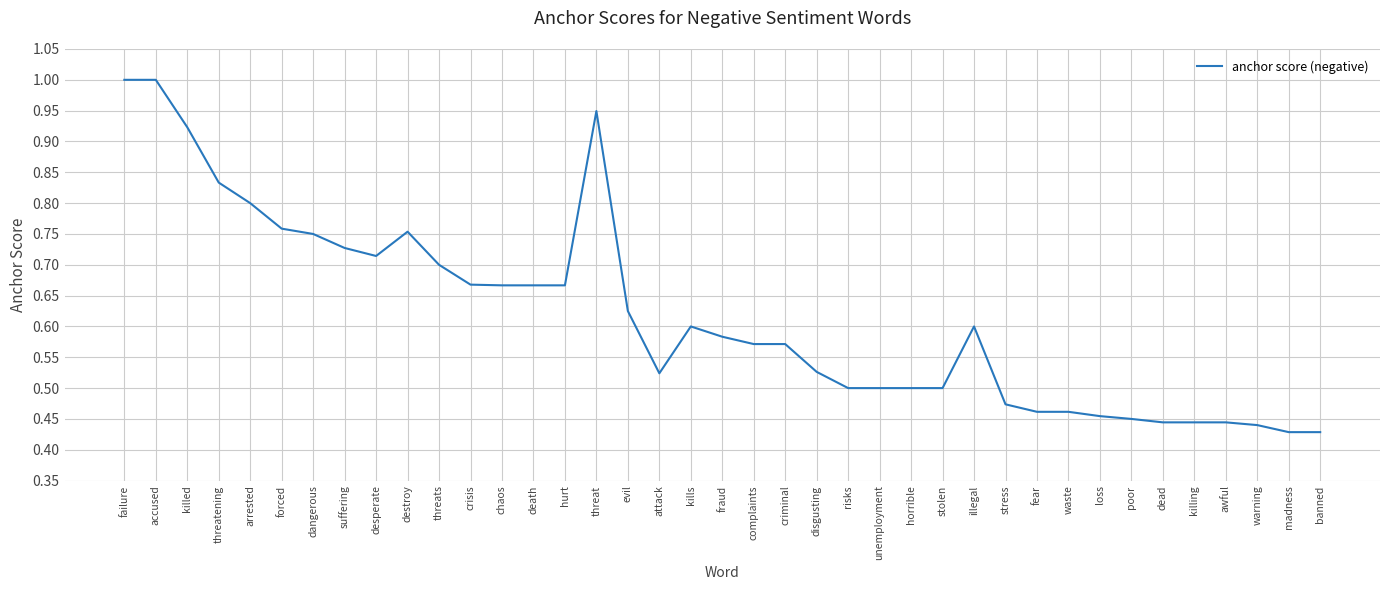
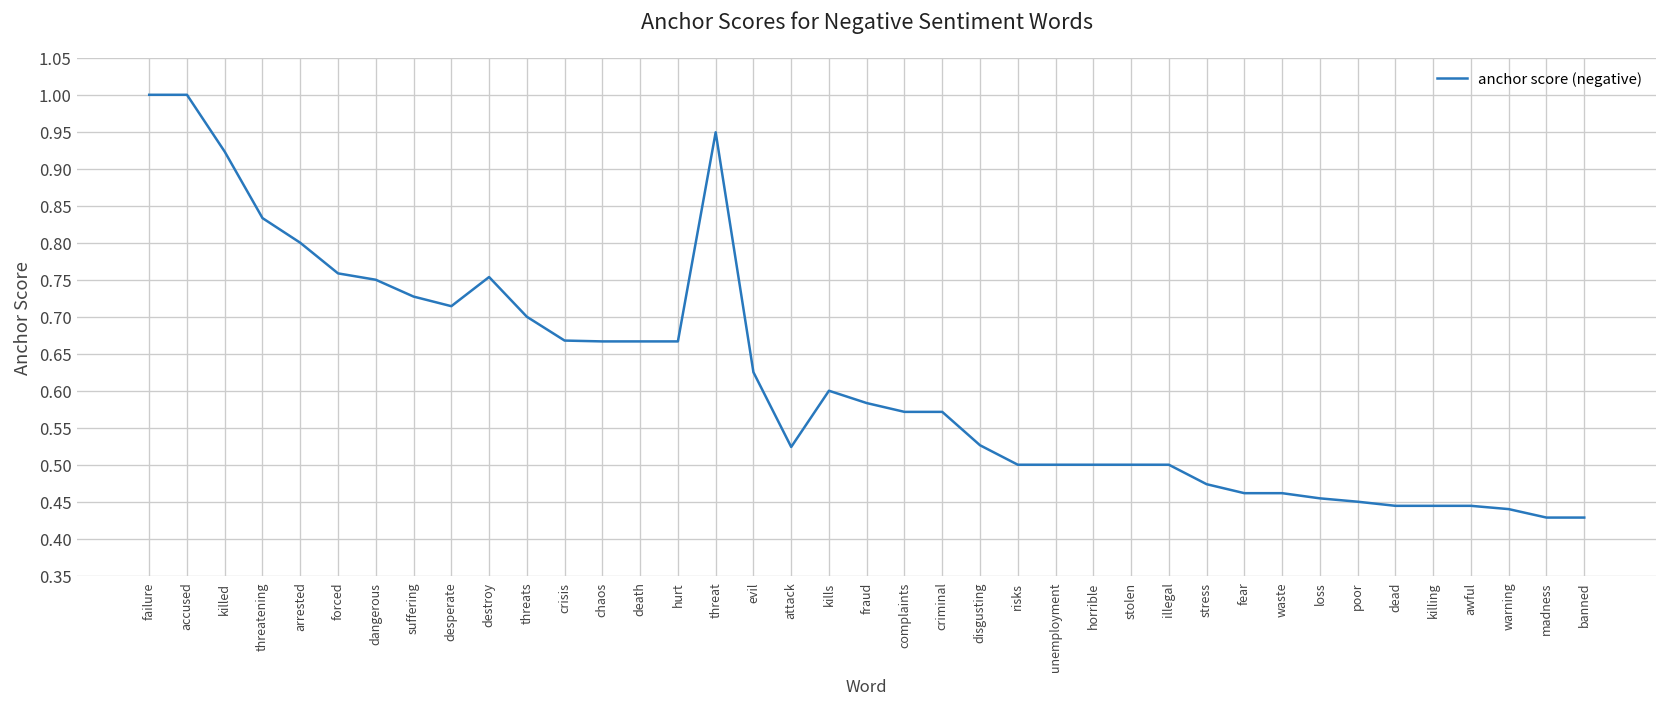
illegal: 0.6 -> 0.5
